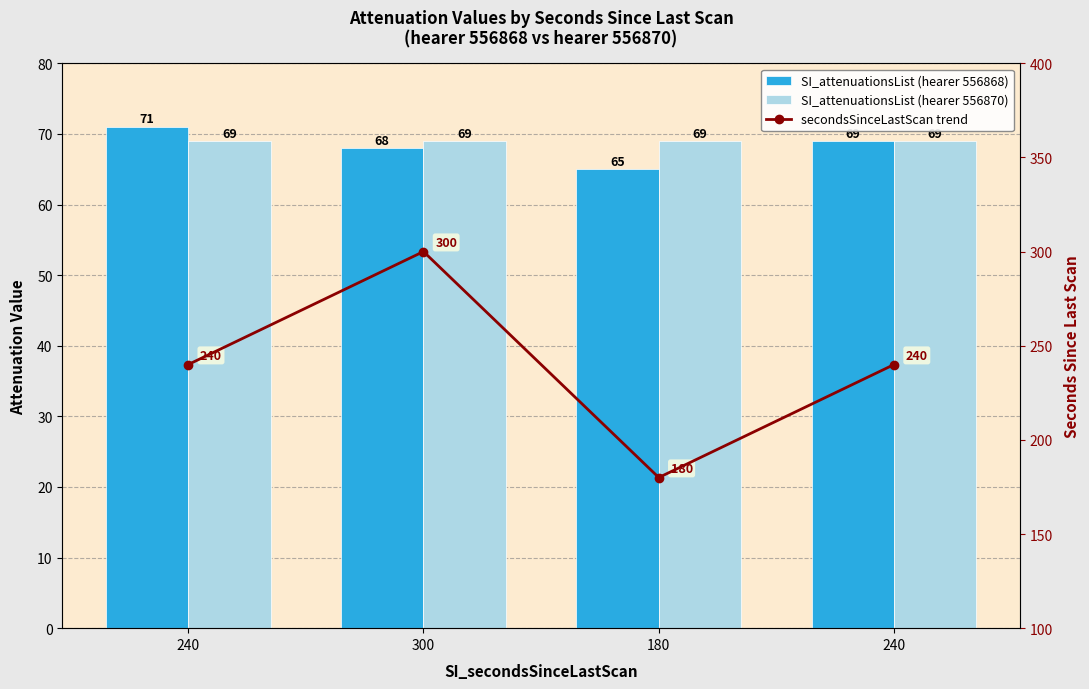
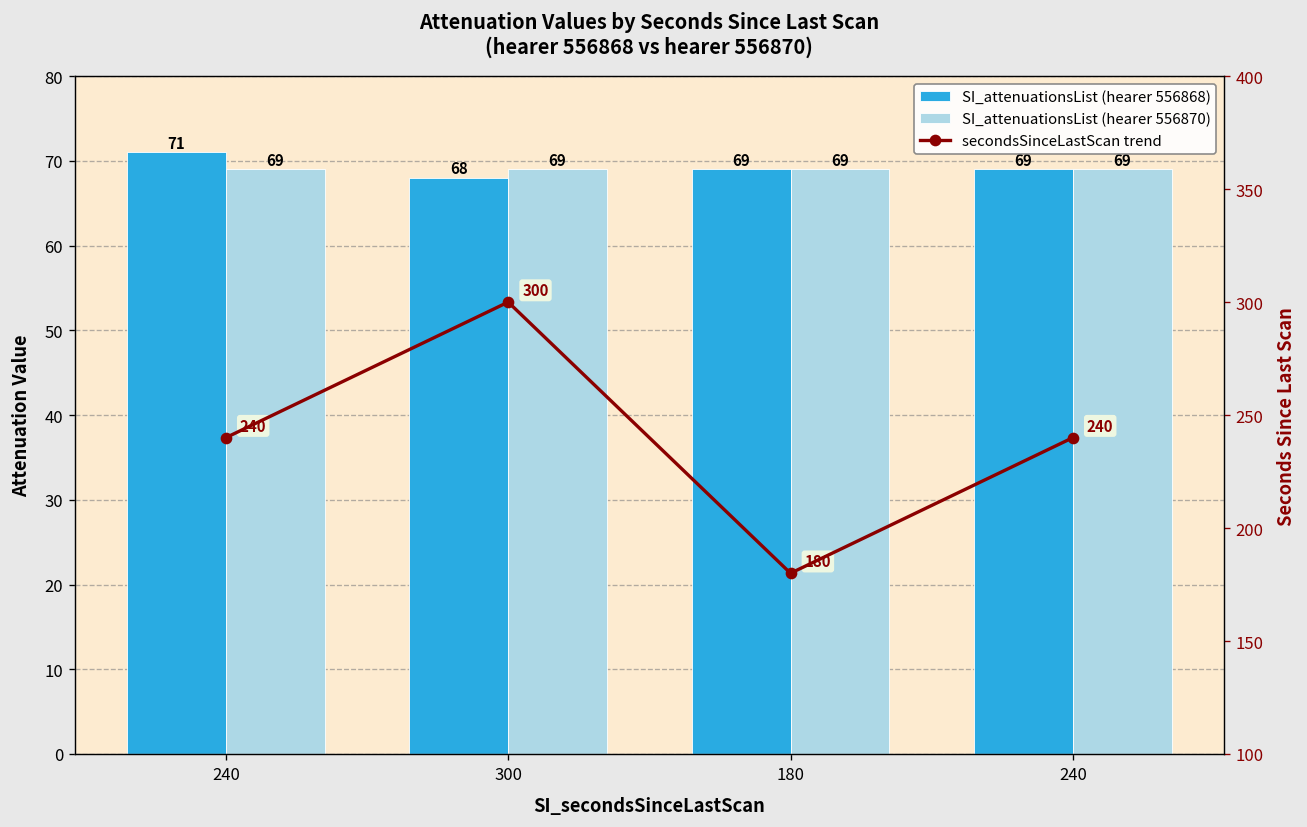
SI_attenuationsList (hearer 556868), 180: 65 -> 69
